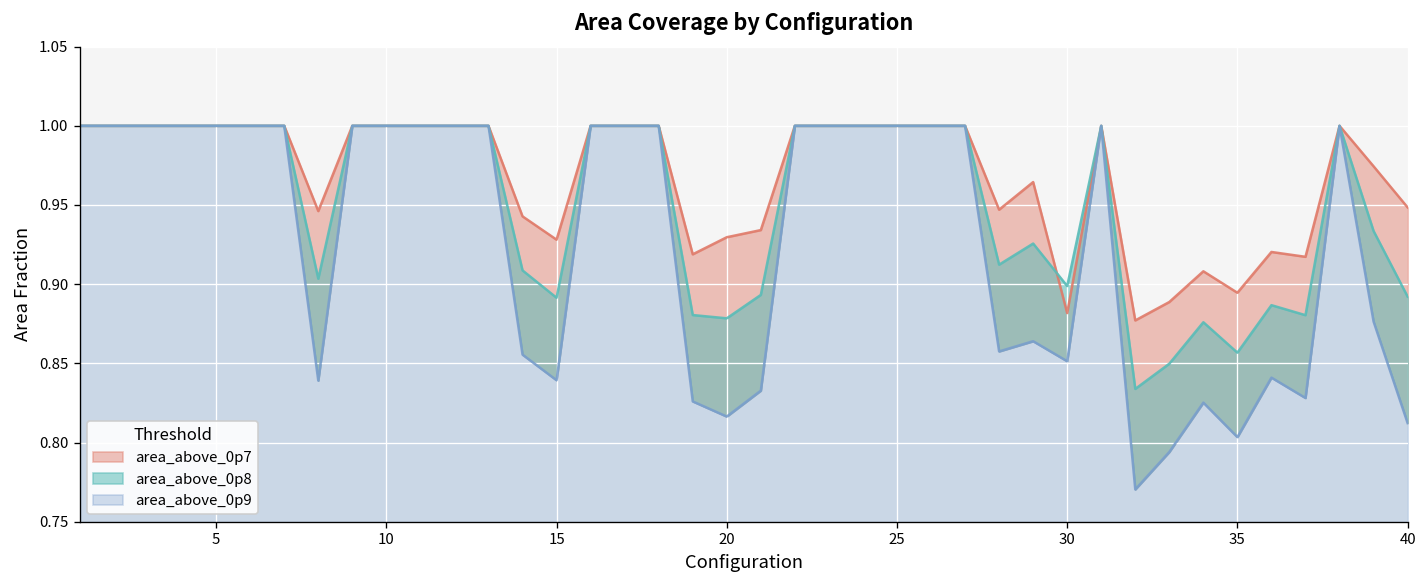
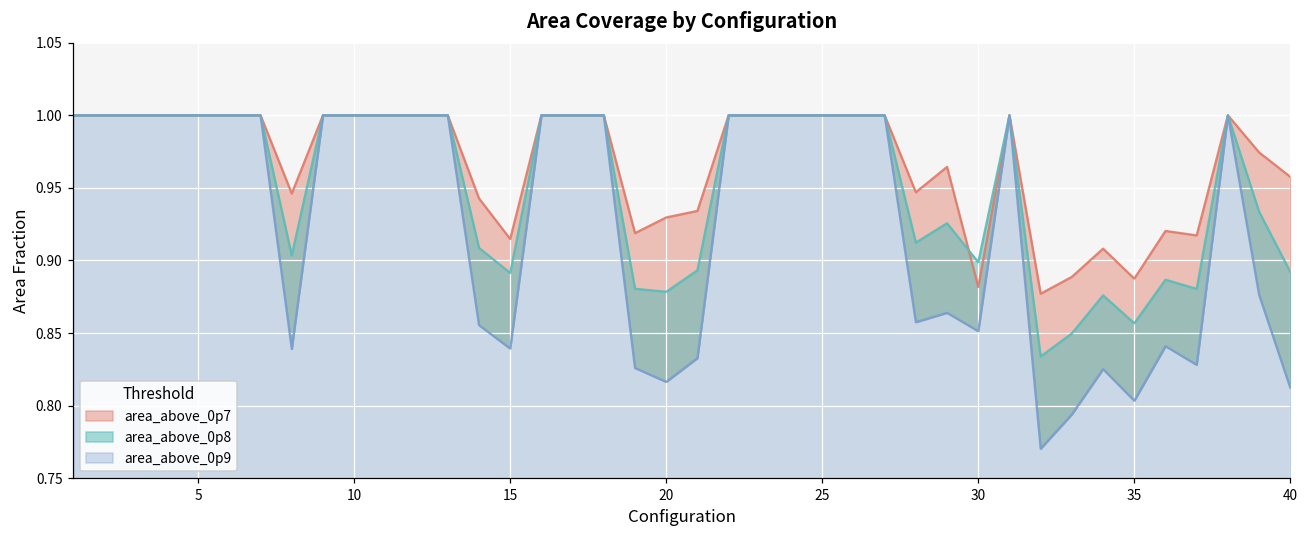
area_above_0p7, 15: 0.928 -> 0.915
area_above_0p7, 35: 0.895 -> 0.887
area_above_0p7, 40: 0.948 -> 0.958
